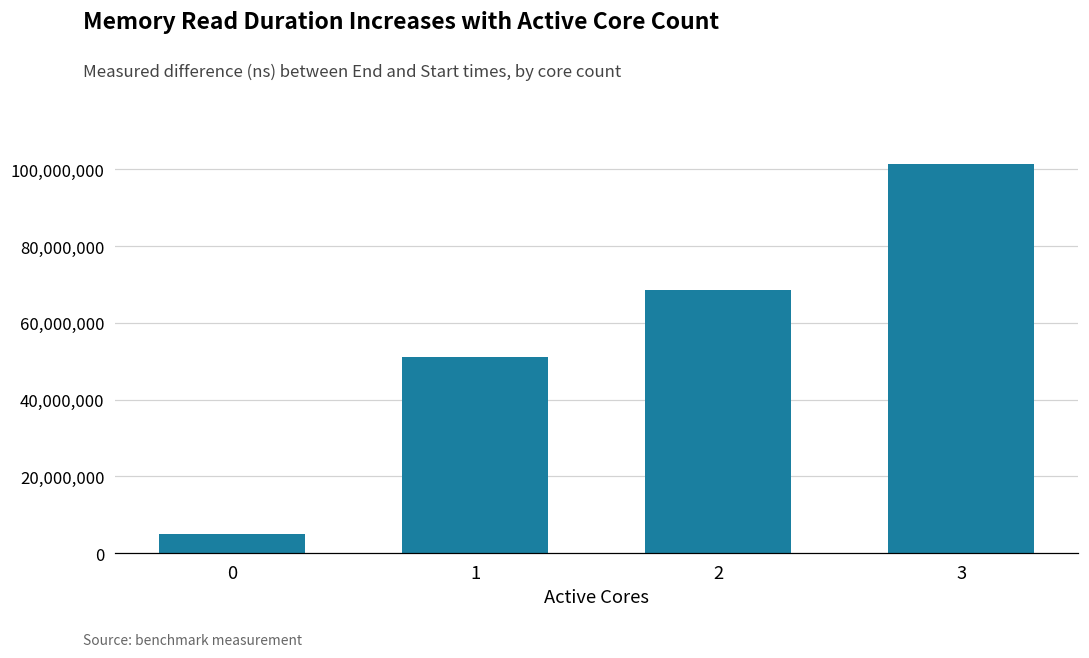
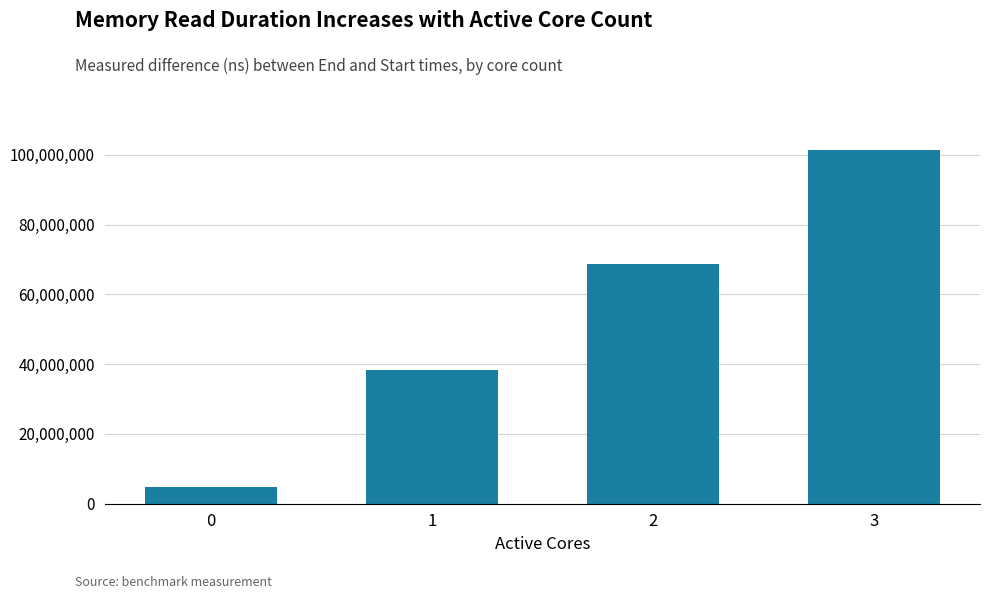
1: 51,000,000 -> 38,000,000
